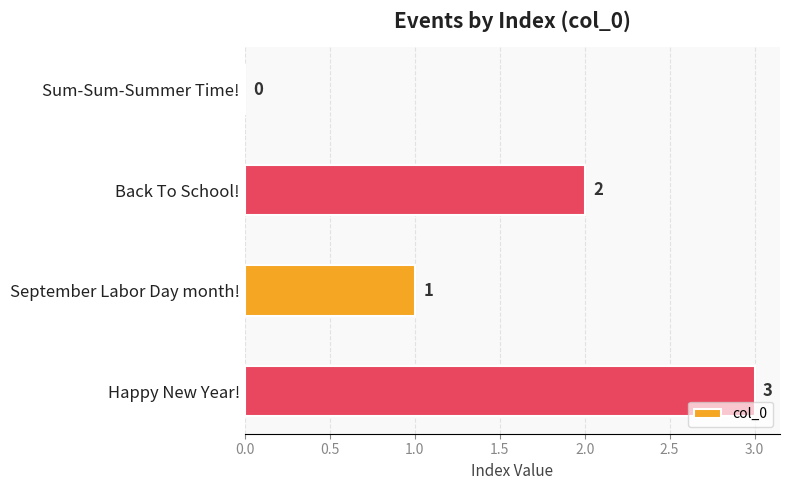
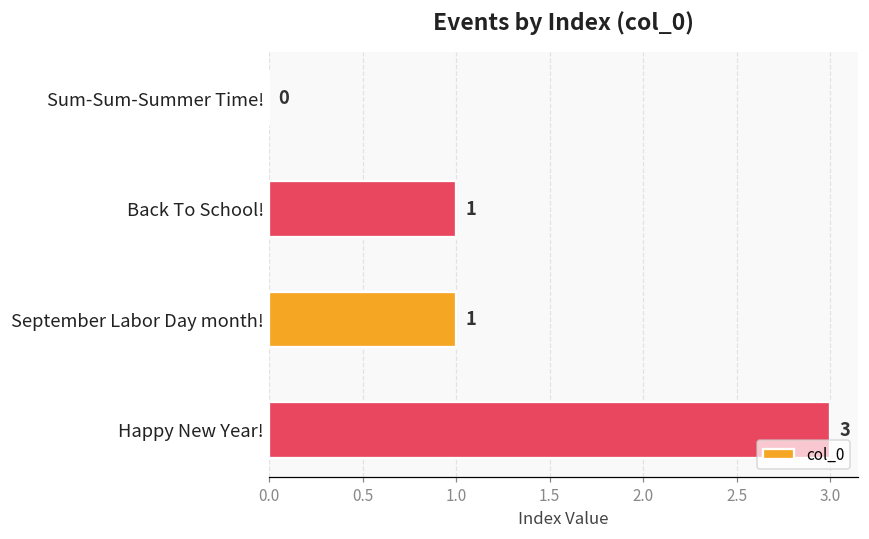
Back To School!: 2 -> 1
